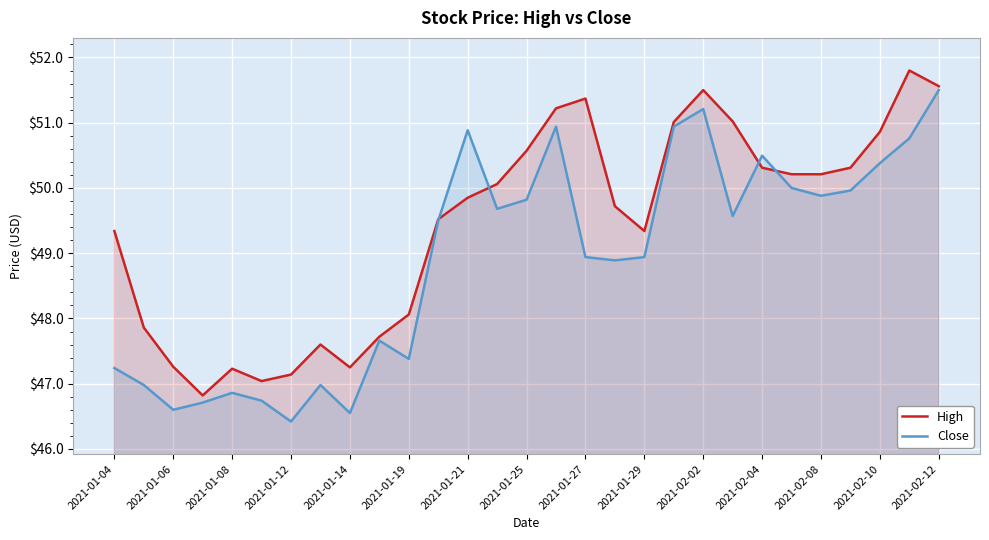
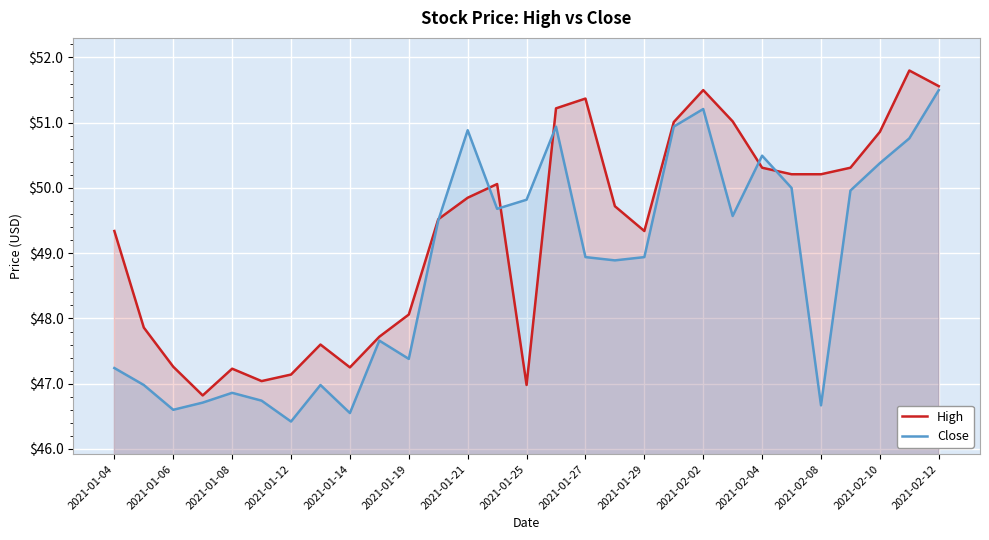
High, 2021-01-25: $50.6 -> $47.0
Close, 2021-02-08: $49.9 -> $46.7
